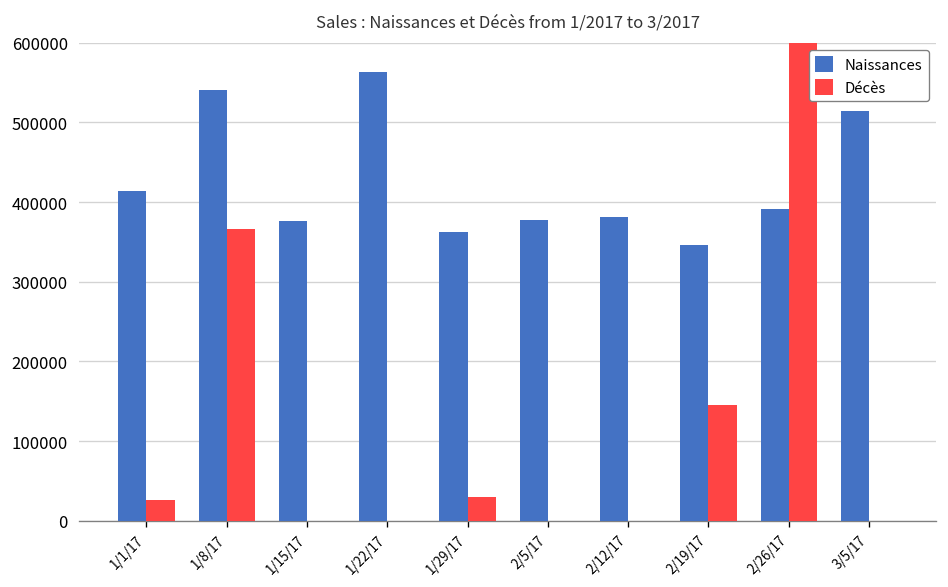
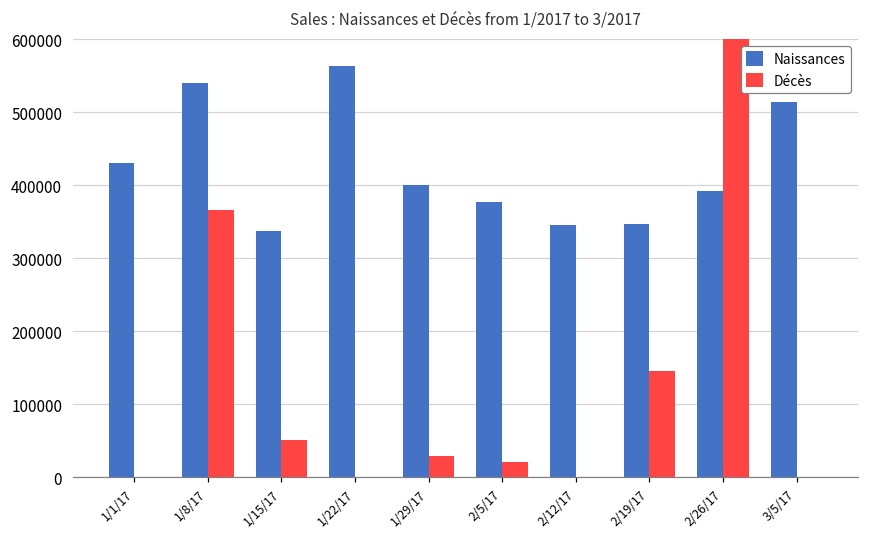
Naissances, 1/1/17: 410000 -> 430000
Décès, 1/1/17: 30000 -> 0
Naissances, 1/15/17: 380000 -> 340000
Décès, 1/15/17: 0 -> 50000
Naissances, 1/29/17: 360000 -> 400000
Décès, 2/5/17: 0 -> 20000
Naissances, 2/12/17: 380000 -> 350000
